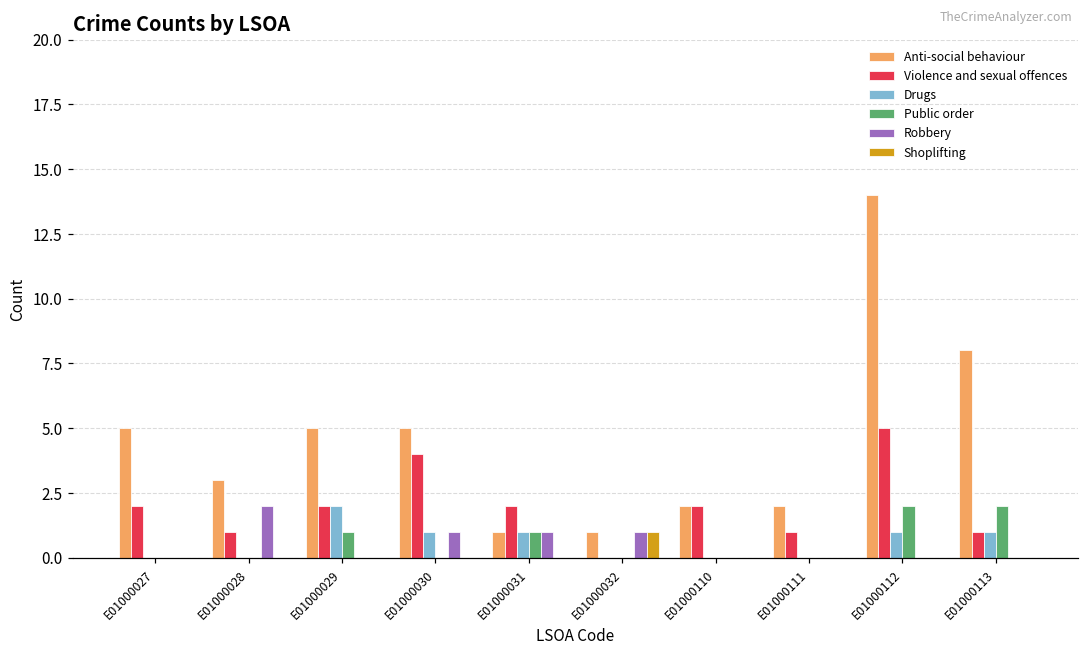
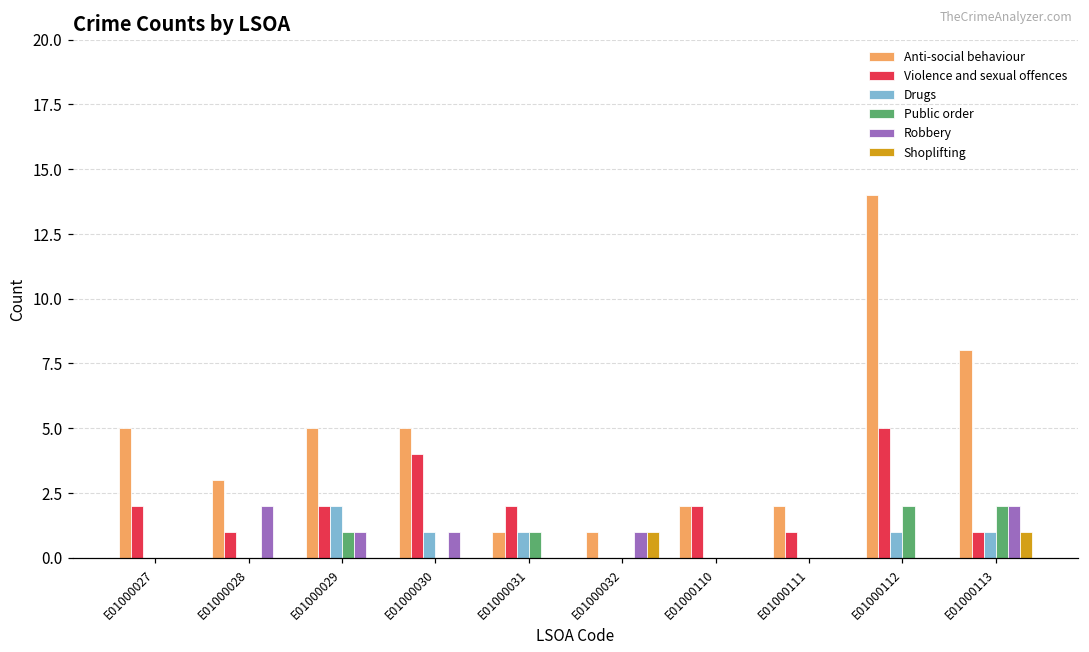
Robbery, E01000029: 0 -> 1
Robbery, E01000031: 1 -> 0
Robbery, E01000113: 0 -> 2
Shoplifting, E01000113: 0 -> 1
